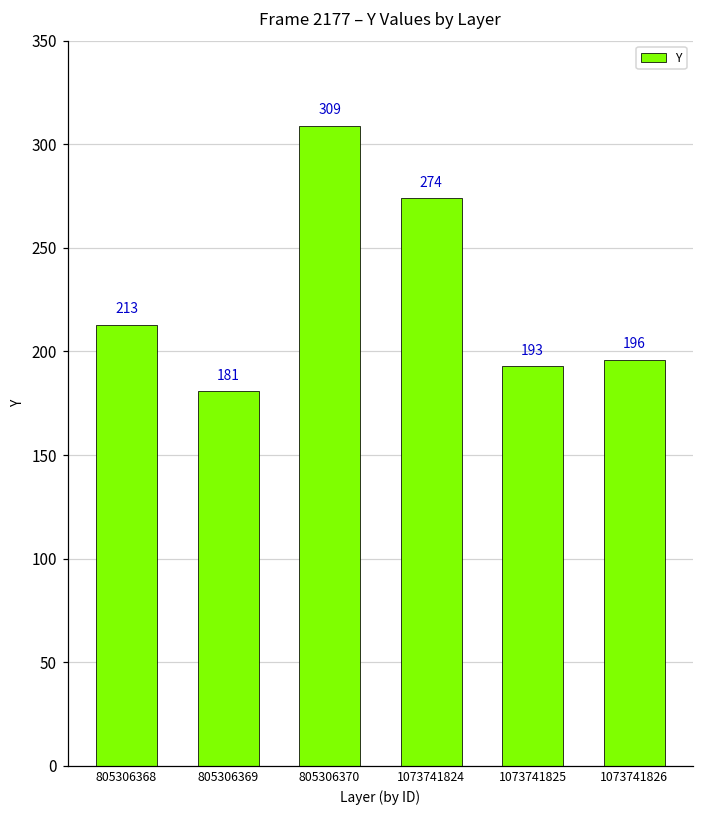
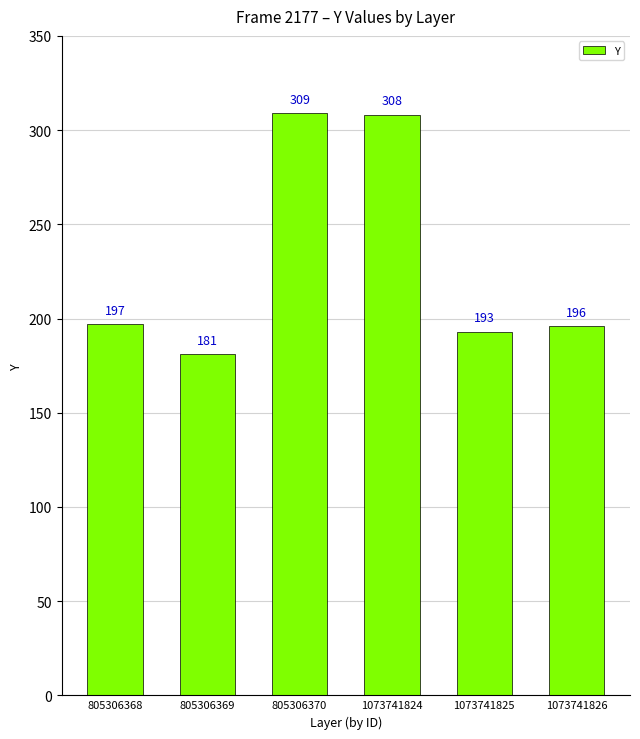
805306368: 213 -> 197
1073741824: 274 -> 308
